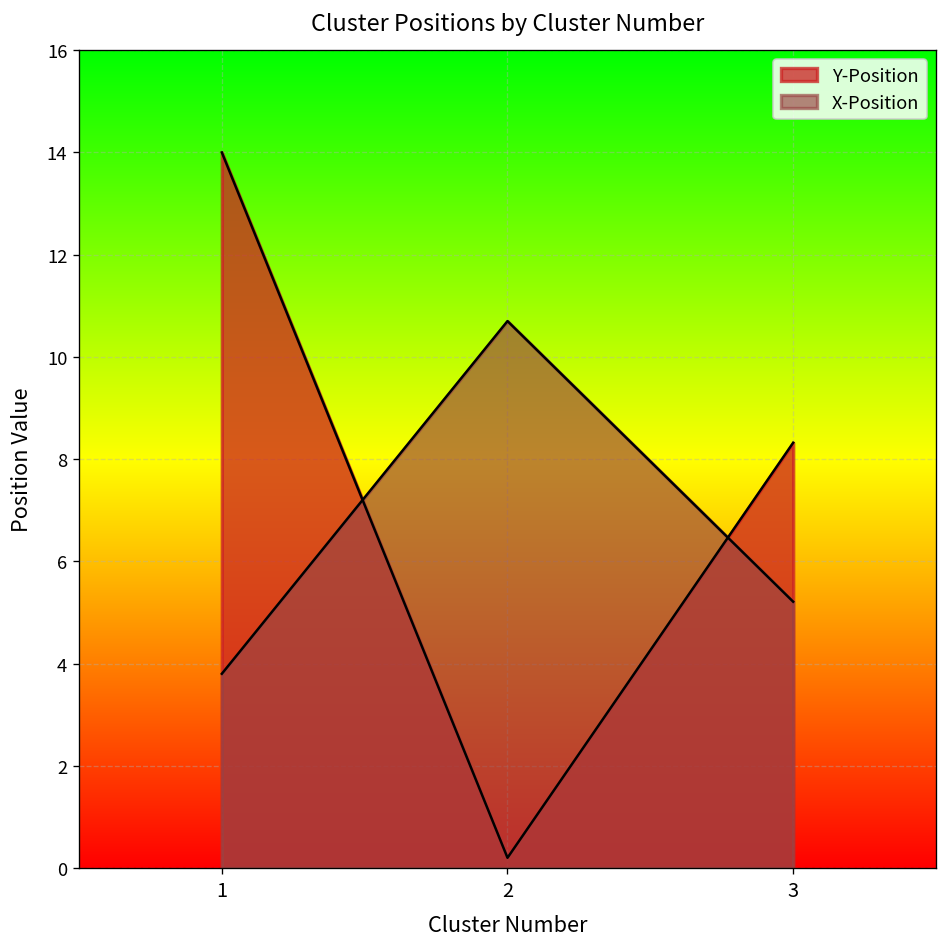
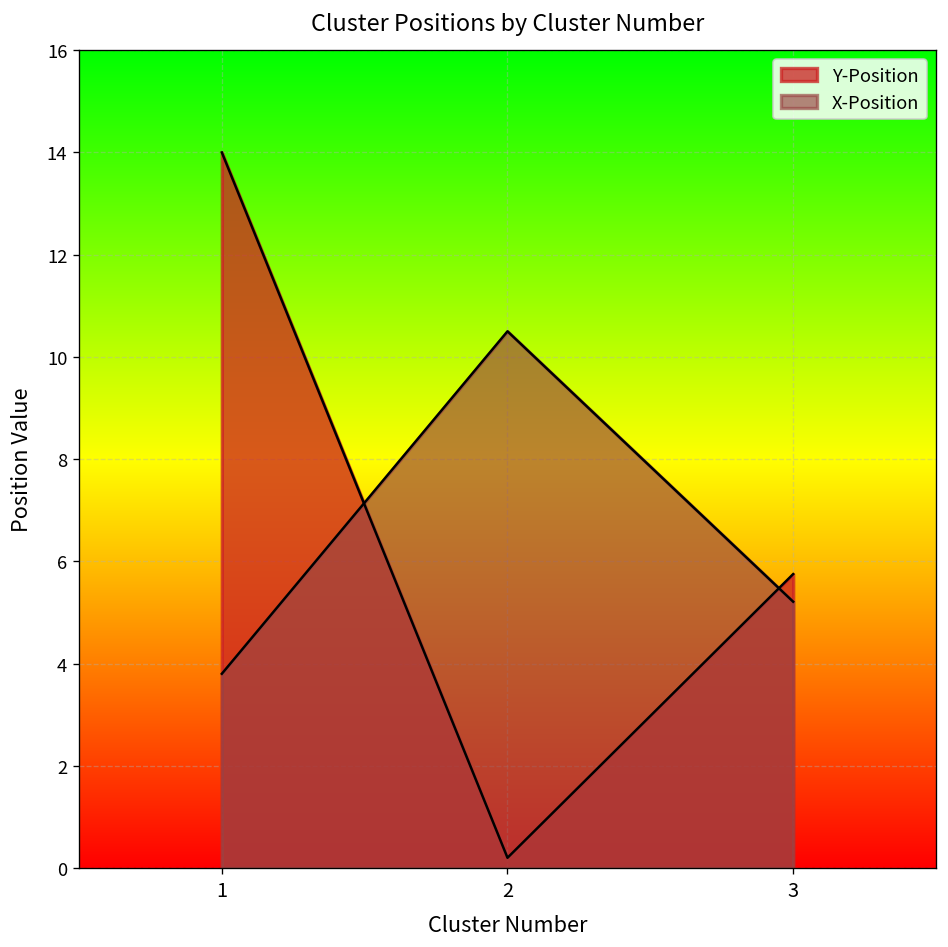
X-Position, 2: 10.7 -> 10.5
Y-Position, 3: 8.3 -> 5.8
